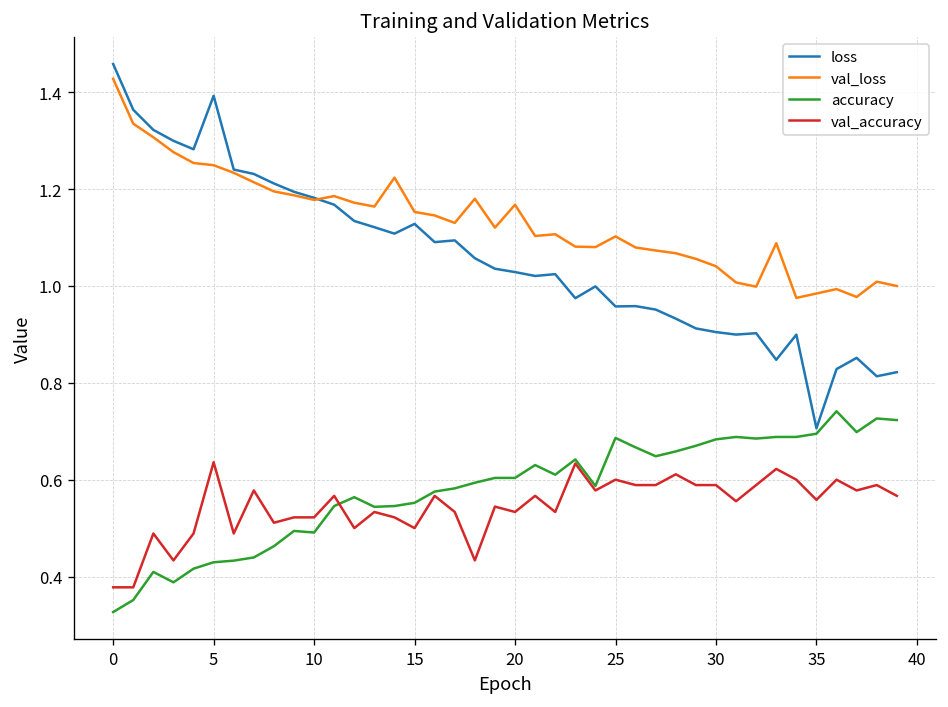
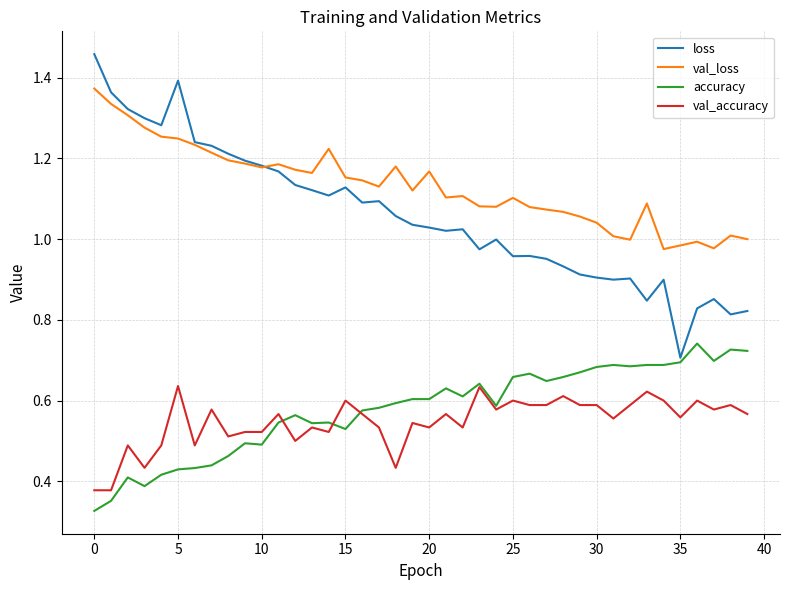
val_loss, 0: 1.43 -> 1.37
accuracy, 15: 0.55 -> 0.53
val_accuracy, 15: 0.5 -> 0.6
accuracy, 25: 0.69 -> 0.66
